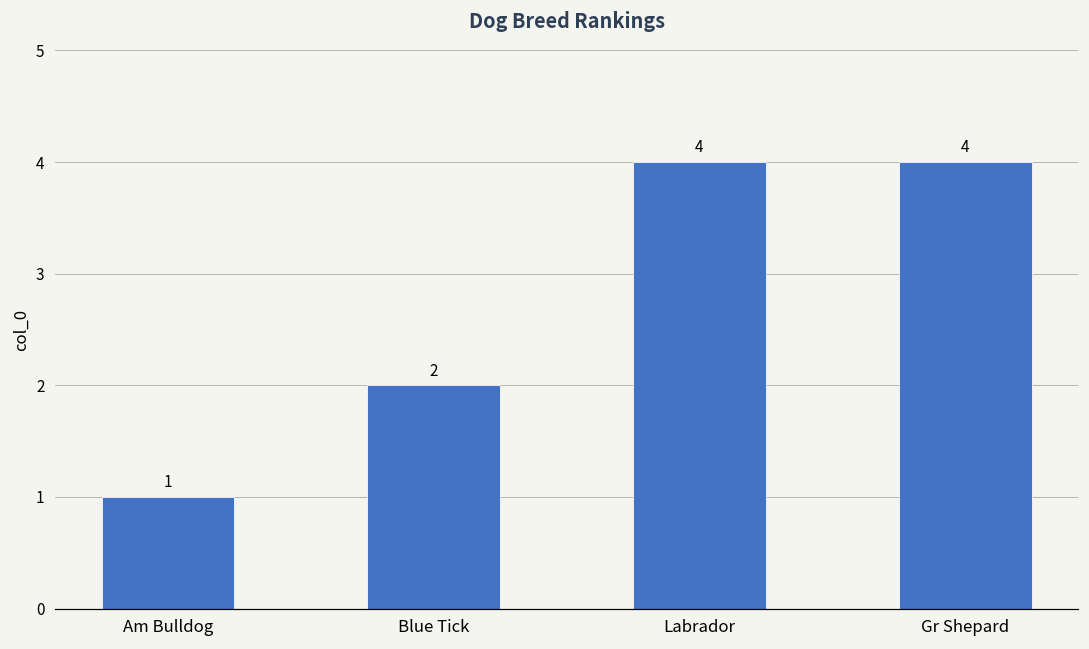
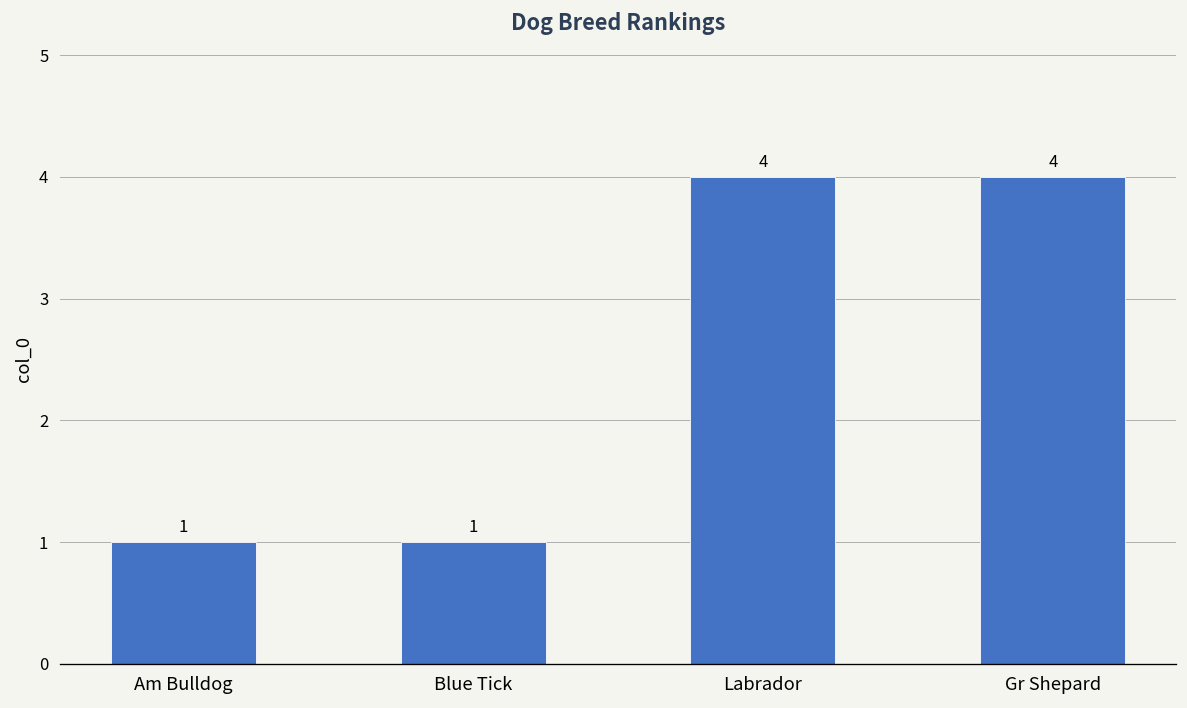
Blue Tick: 2 -> 1
